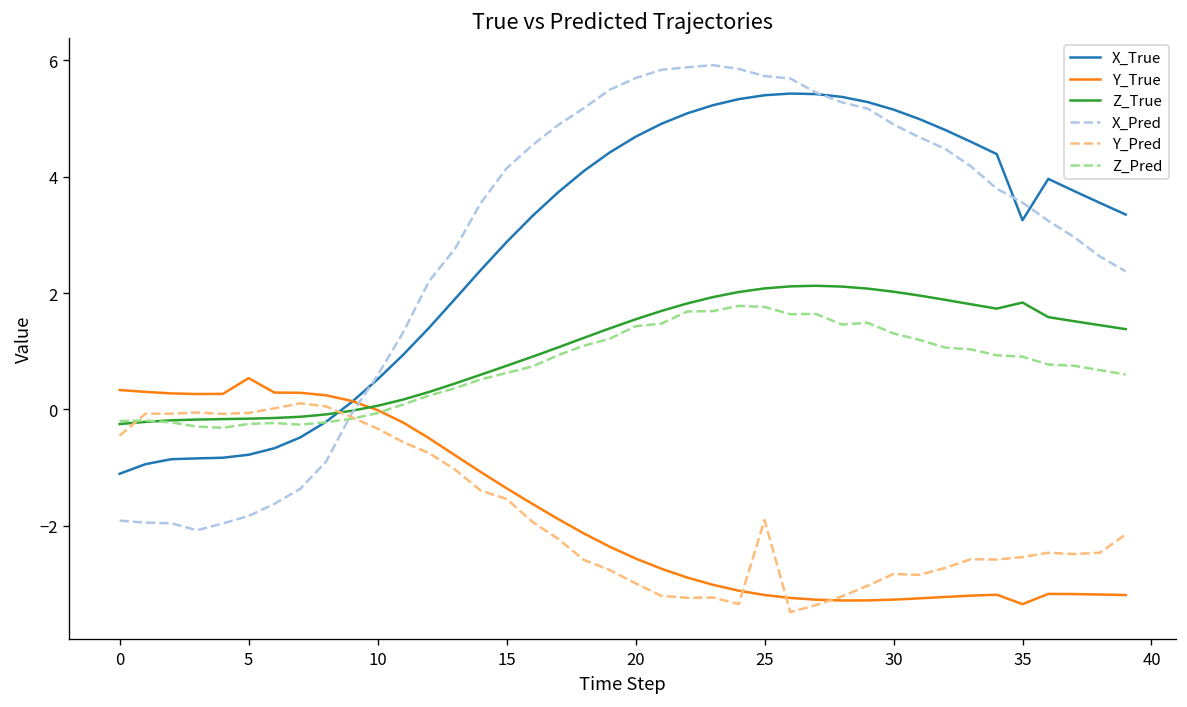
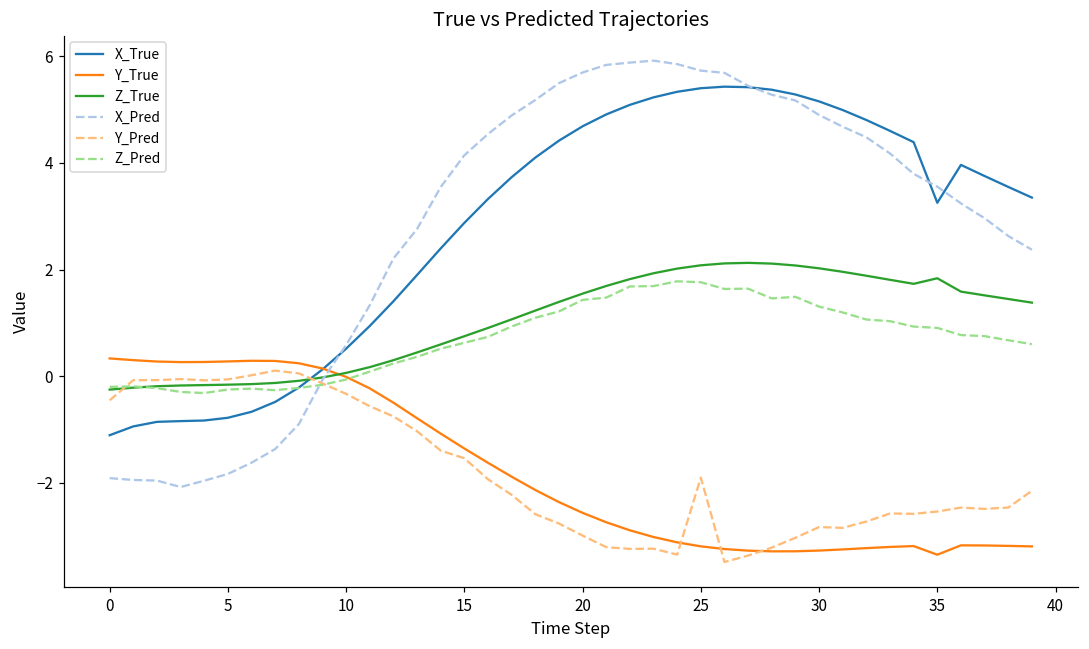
Y_True, 5: 0.5 -> 0.3
